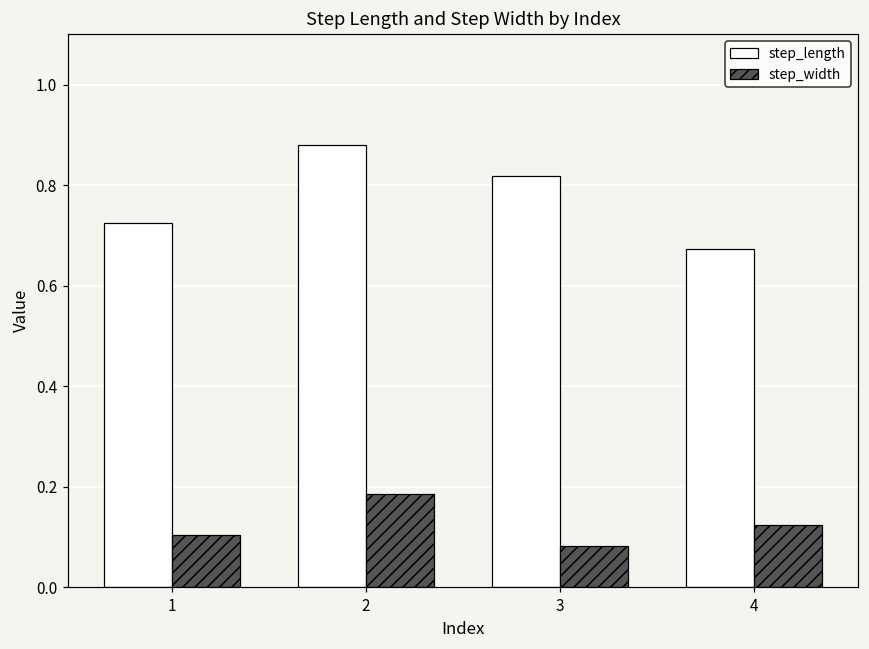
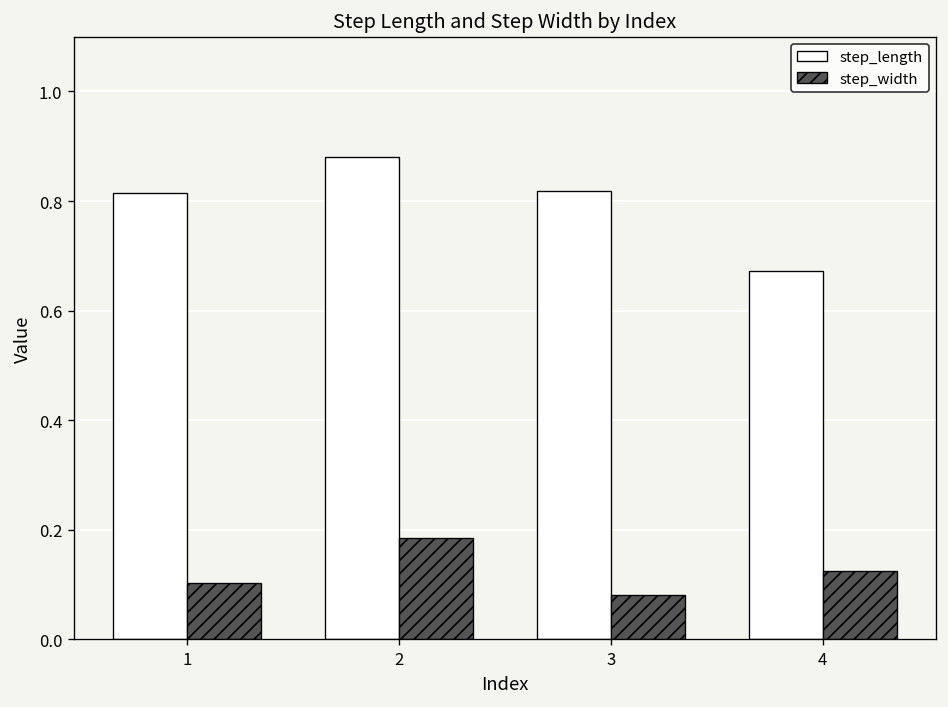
step_length, 1: 0.72 -> 0.81
